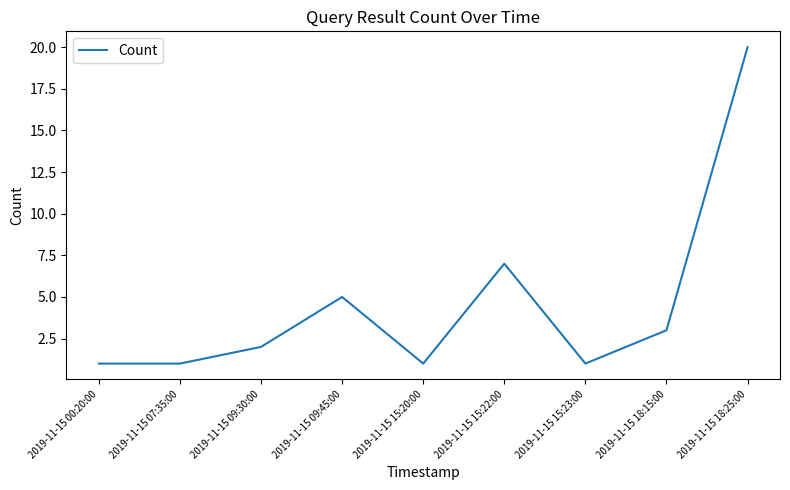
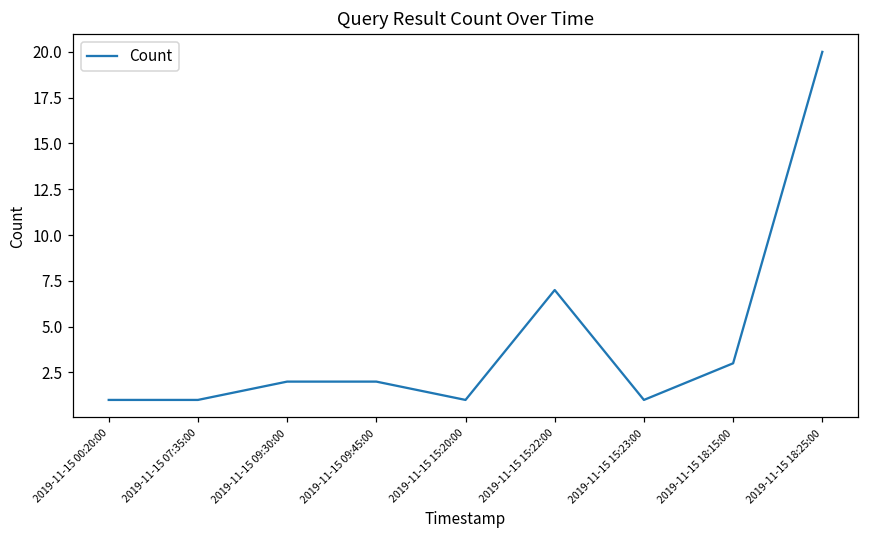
2019-11-15 09:45:00: 5 -> 2
